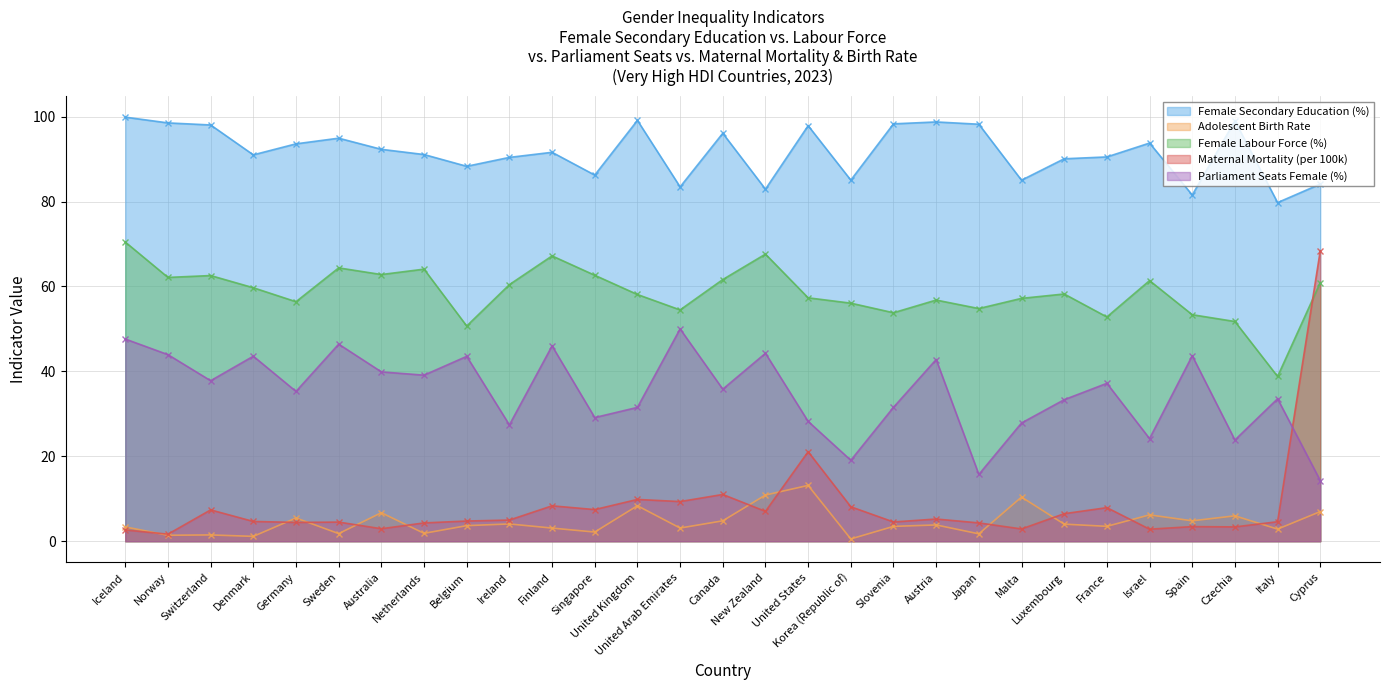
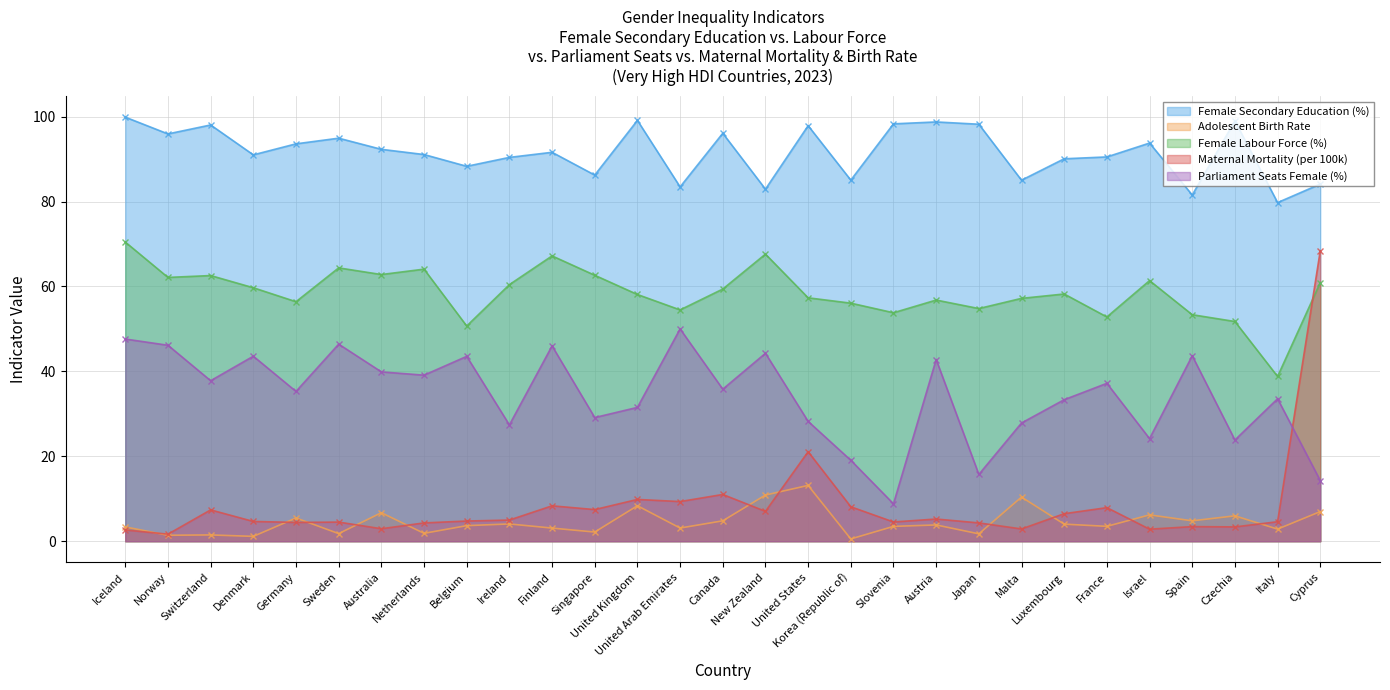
Female Secondary Education (%), Norway: 99 -> 96
Parliament Seats Female (%), Norway: 44 -> 46
Female Labour Force (%), Canada: 62 -> 59
Parliament Seats Female (%), Slovenia: 32 -> 9
